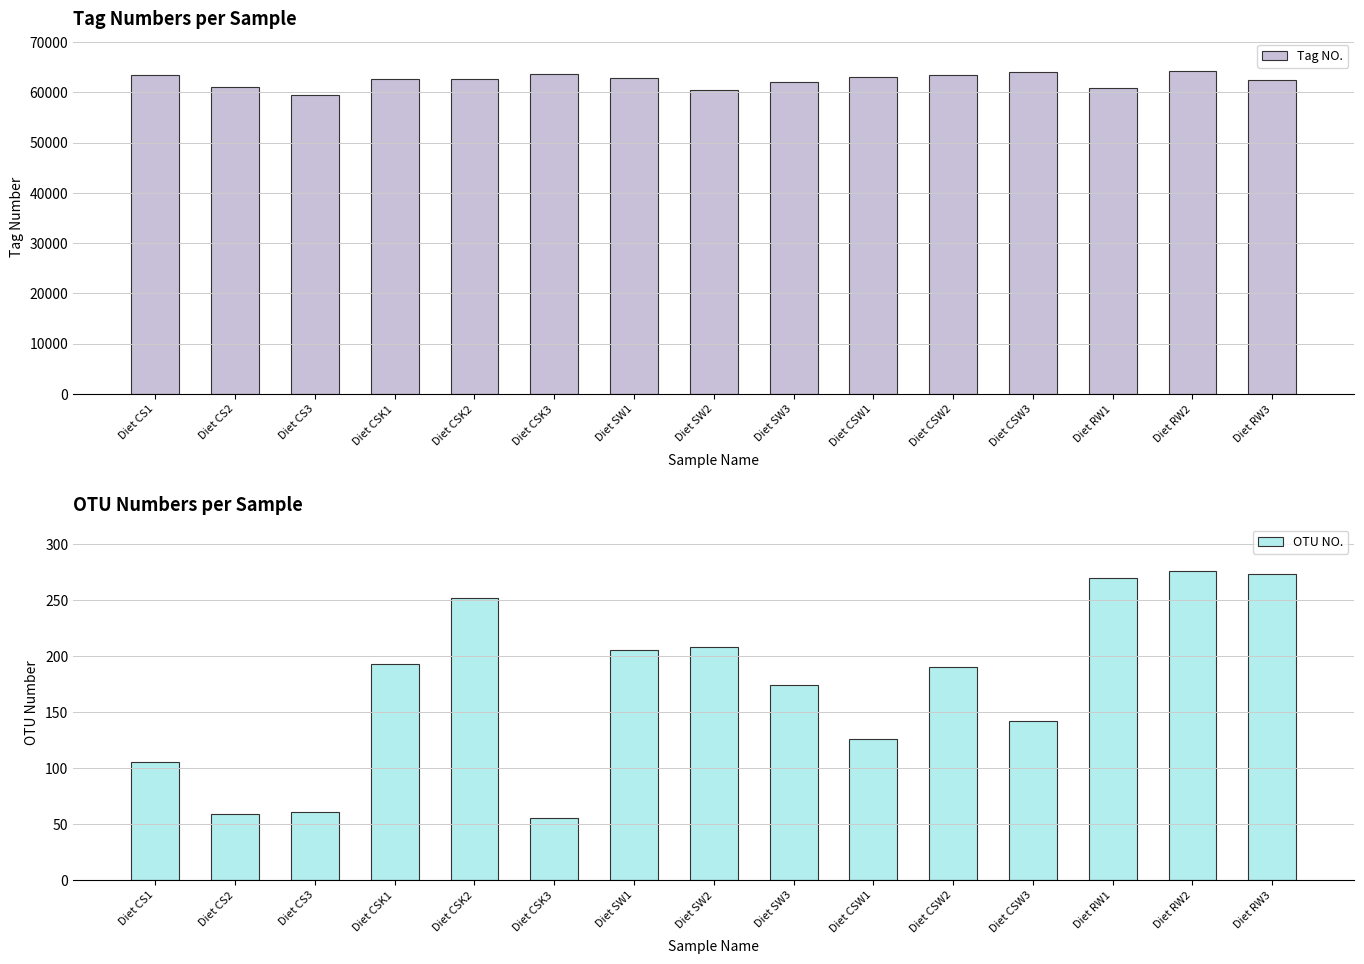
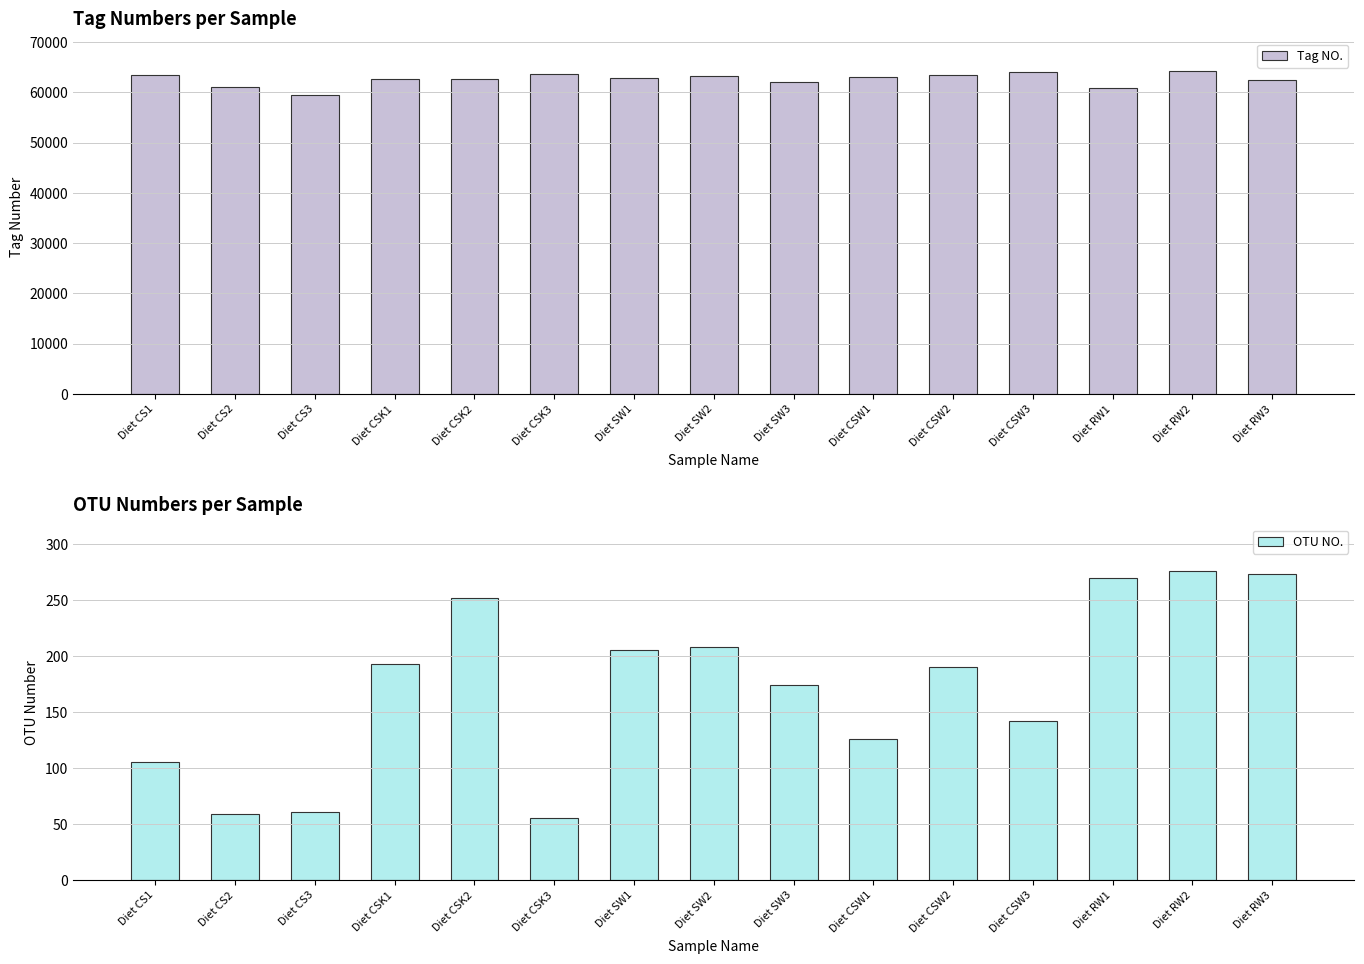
Tag Numbers per Sample, Diet SW2: 60000 -> 63000
